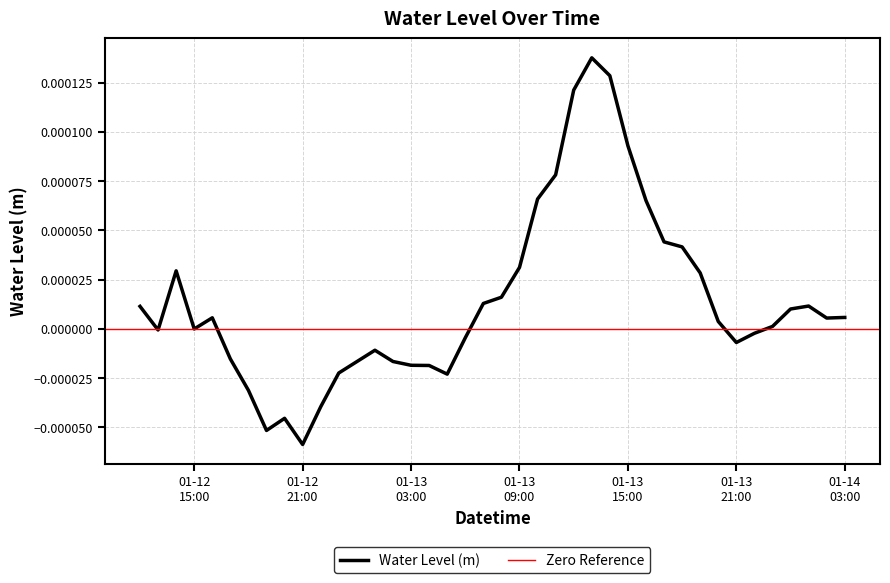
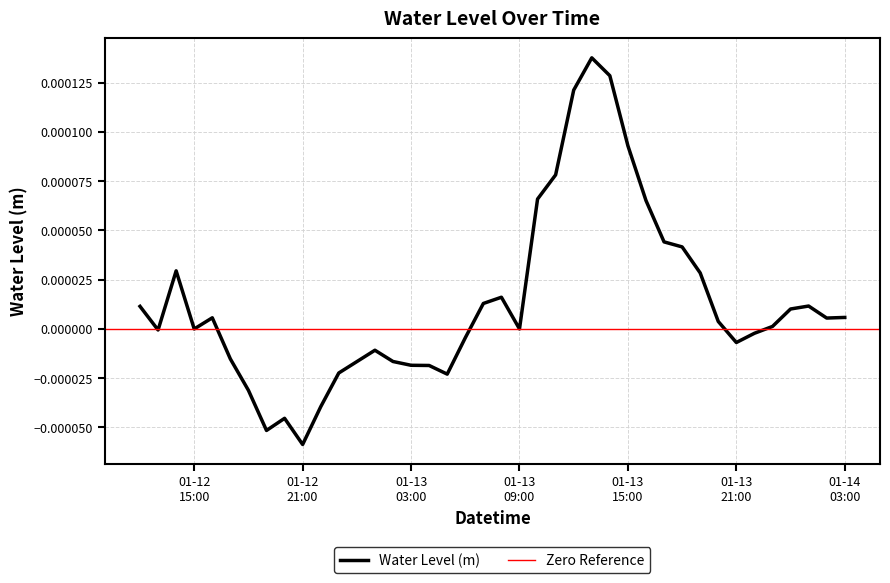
01-13 09:00: 0.00003 -> 0.00000
